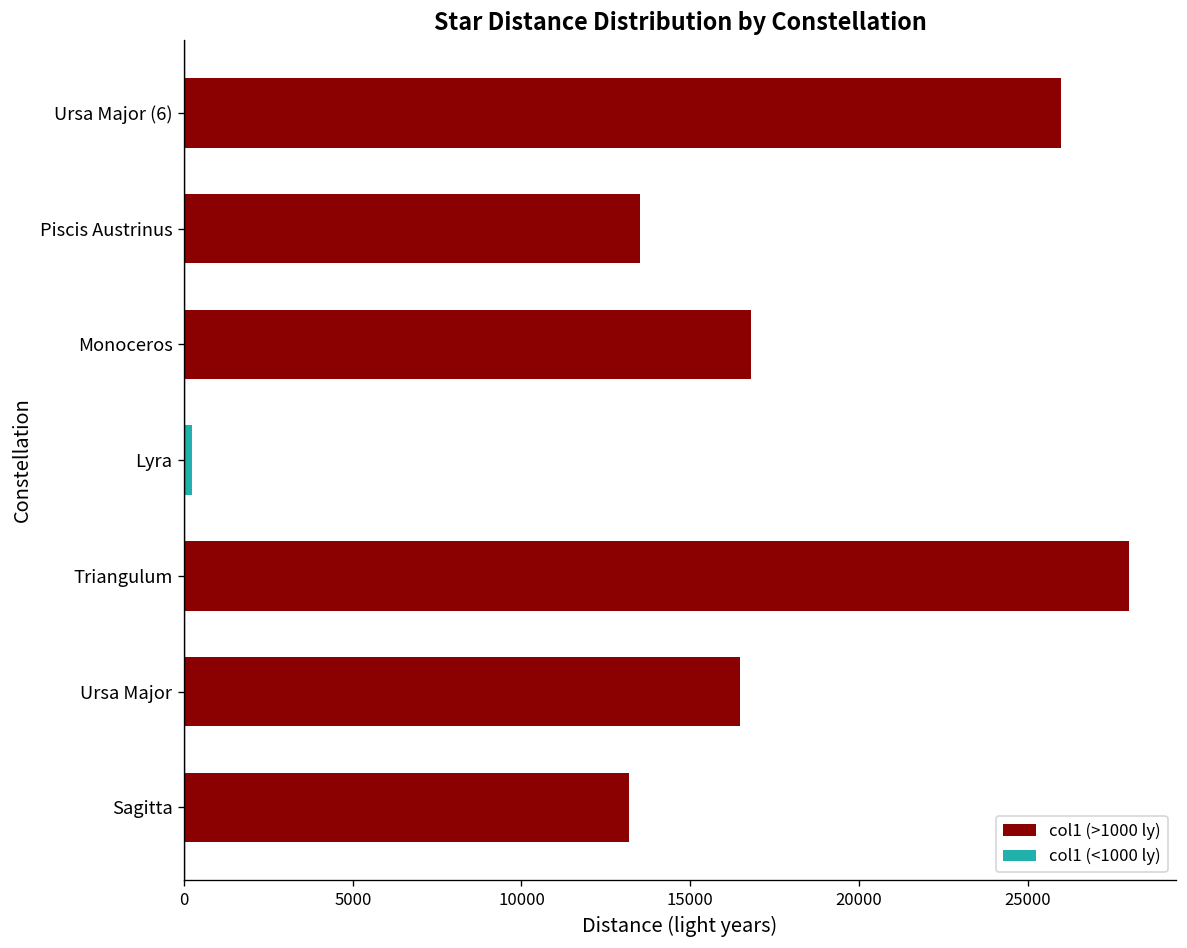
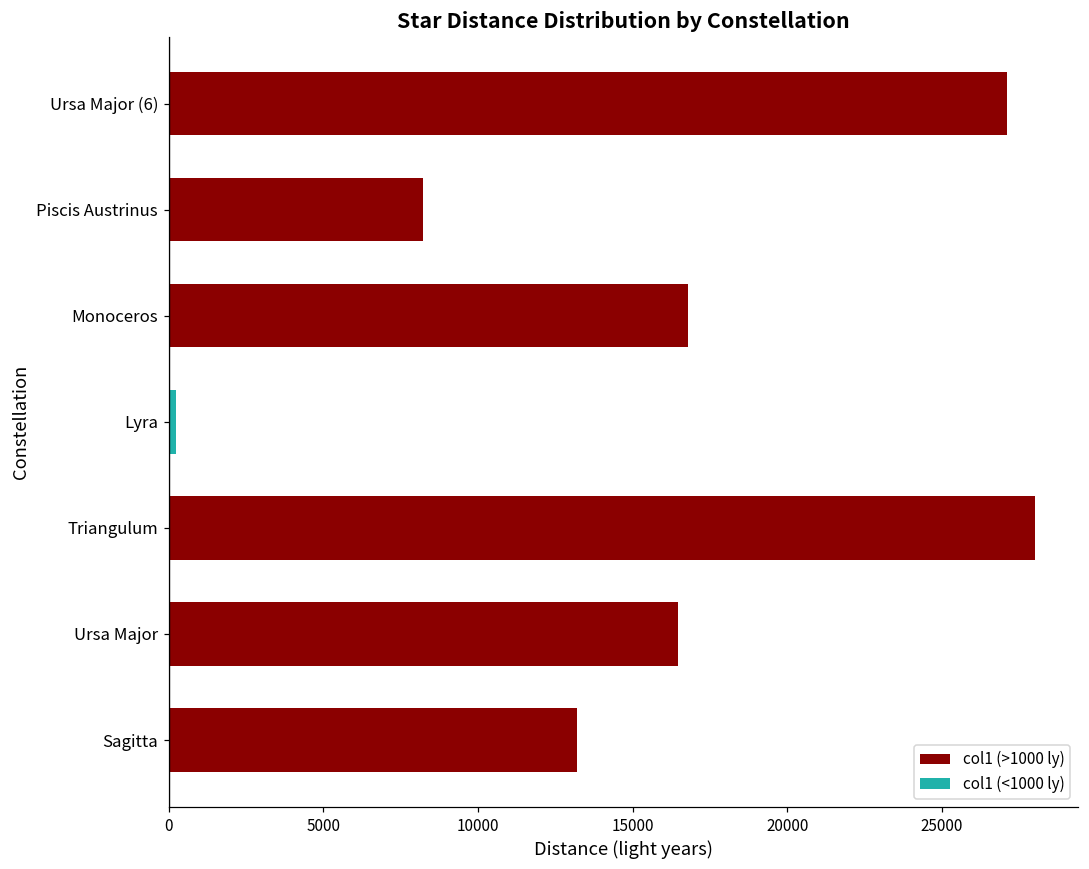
Ursa Major (6): 26000 -> 27100
Piscis Austrinus: 13500 -> 8200
